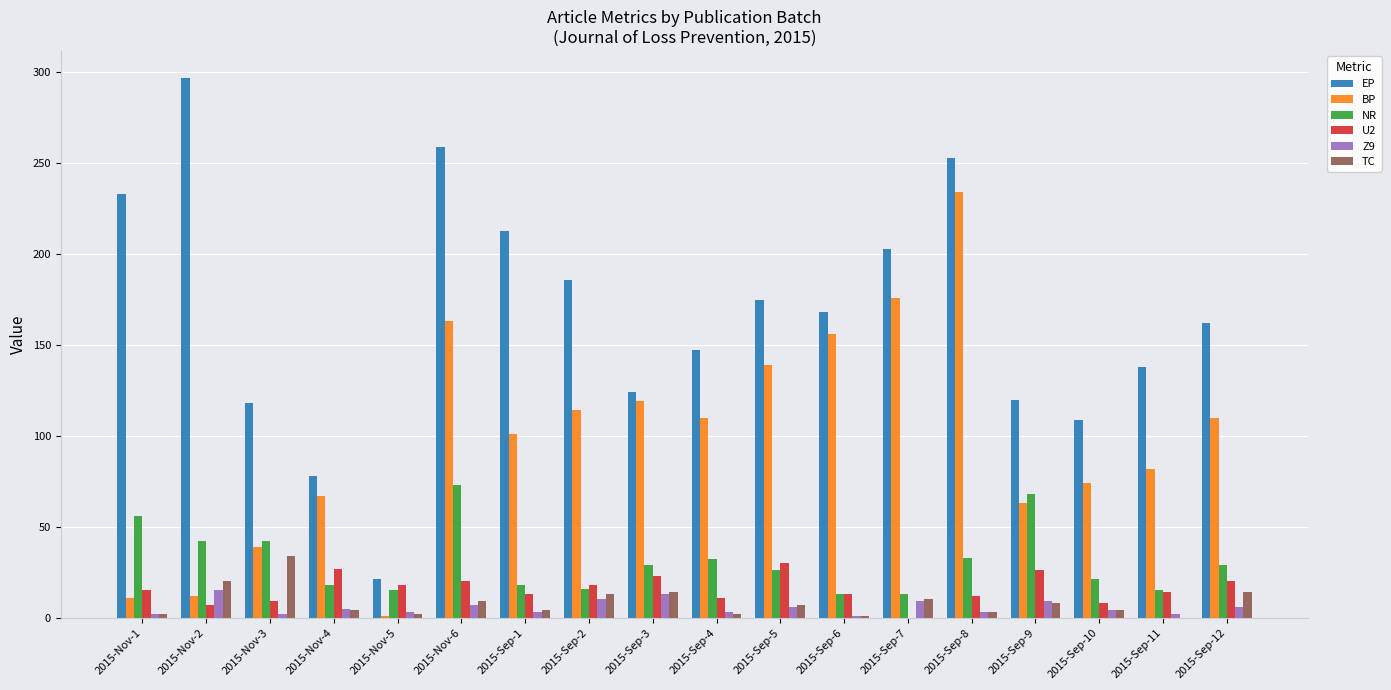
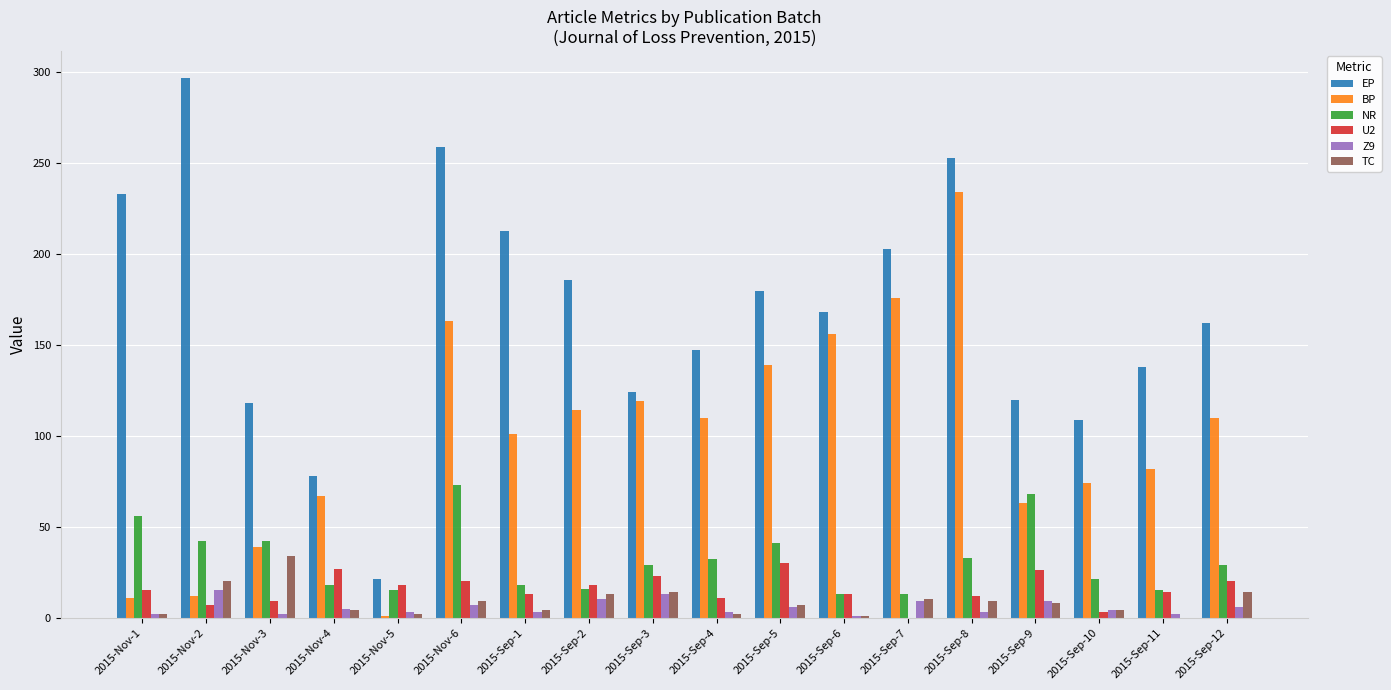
EP, 2015-Sep-5: 175 -> 180
NR, 2015-Sep-5: 26 -> 41
TC, 2015-Sep-8: 3 -> 9
U2, 2015-Sep-10: 8 -> 3
